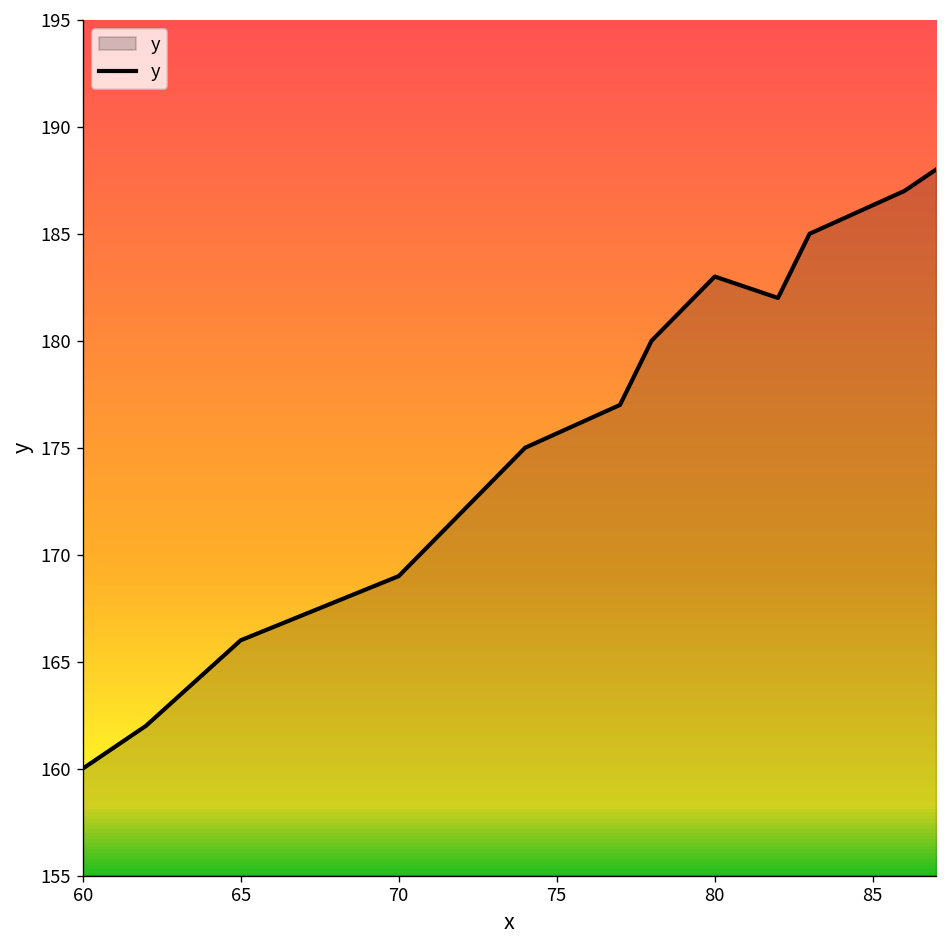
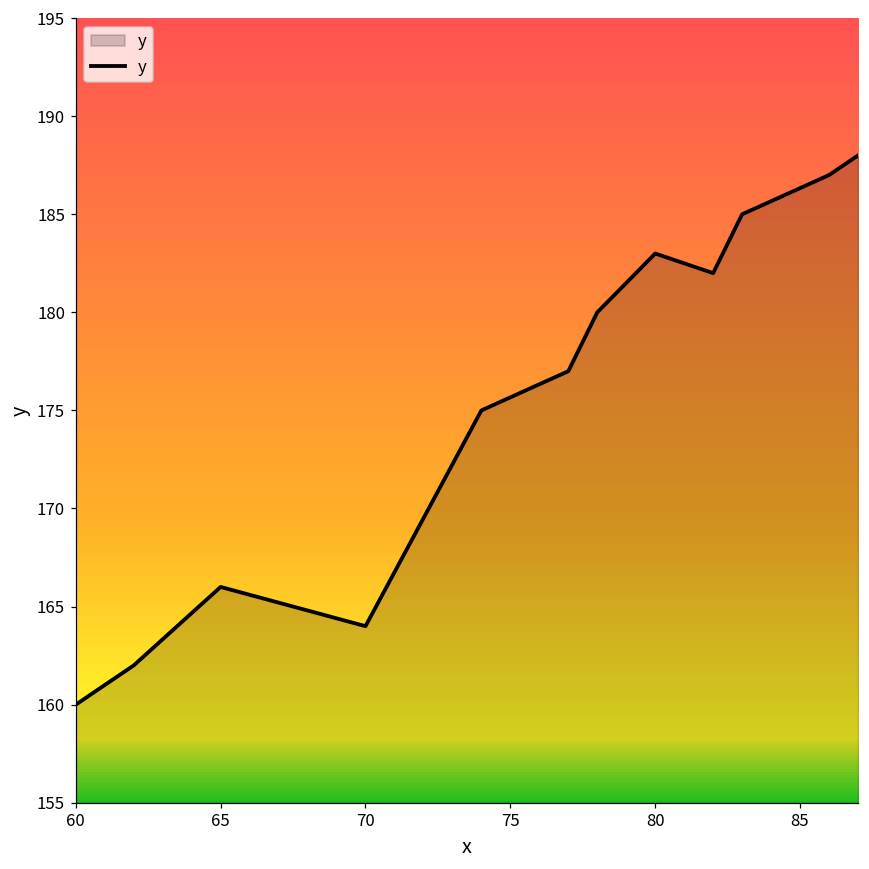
70: 169 -> 164
